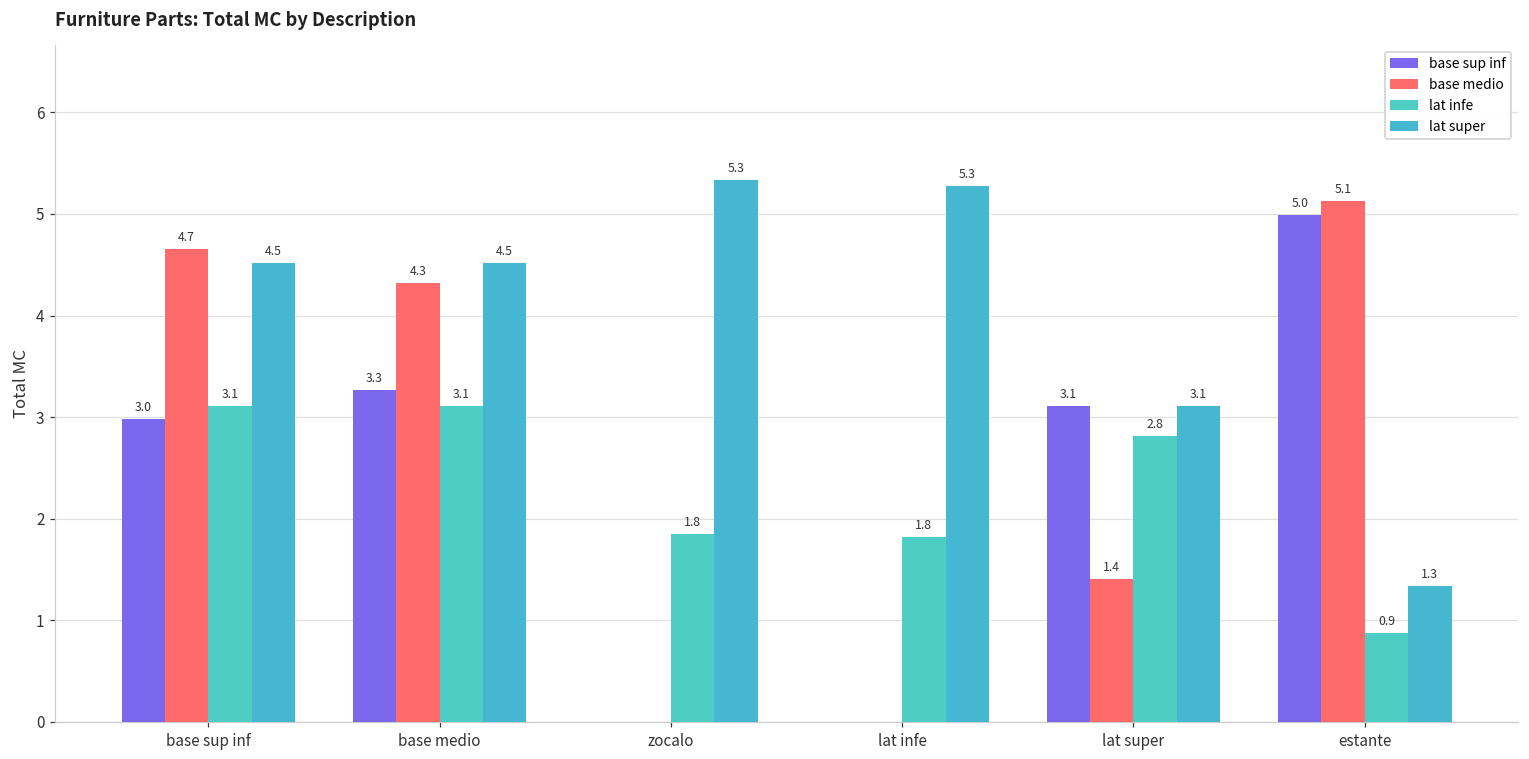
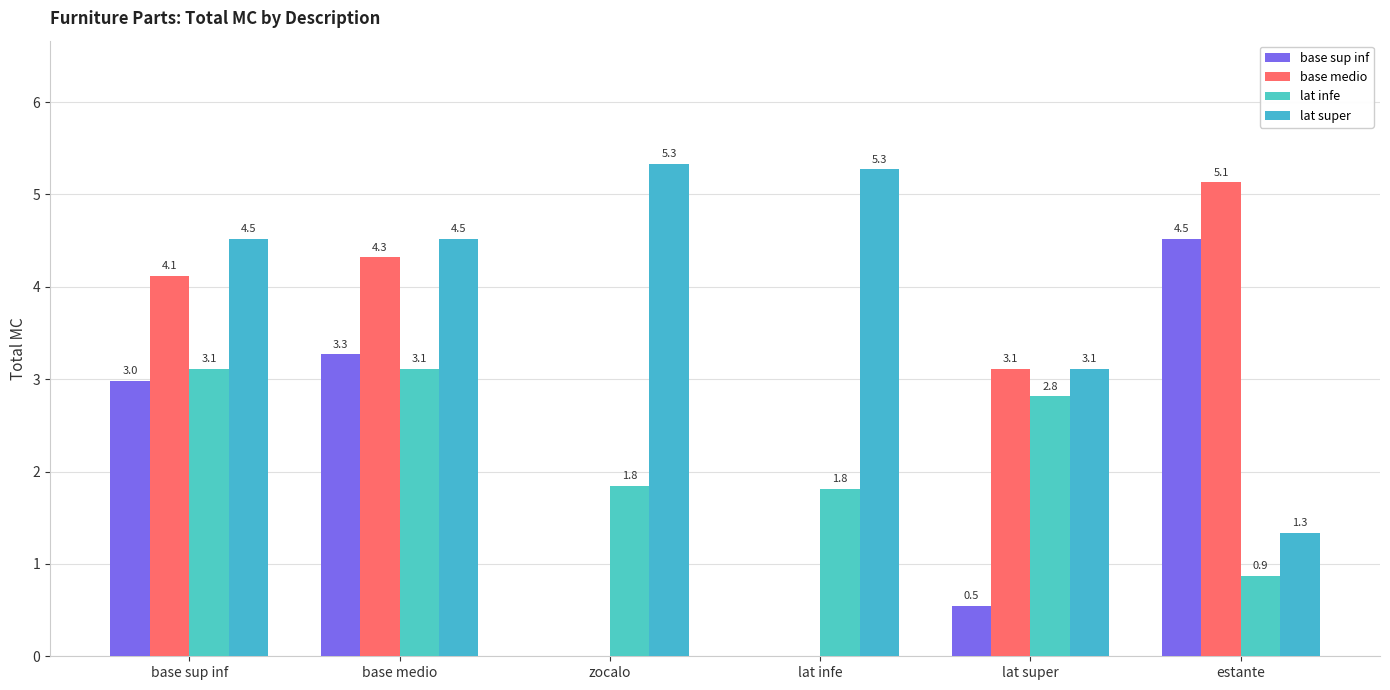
base medio, base sup inf: 4.7 -> 4.1
base sup inf, lat super: 3.1 -> 0.5
base medio, lat super: 1.4 -> 3.1
base sup inf, estante: 5.0 -> 4.5
